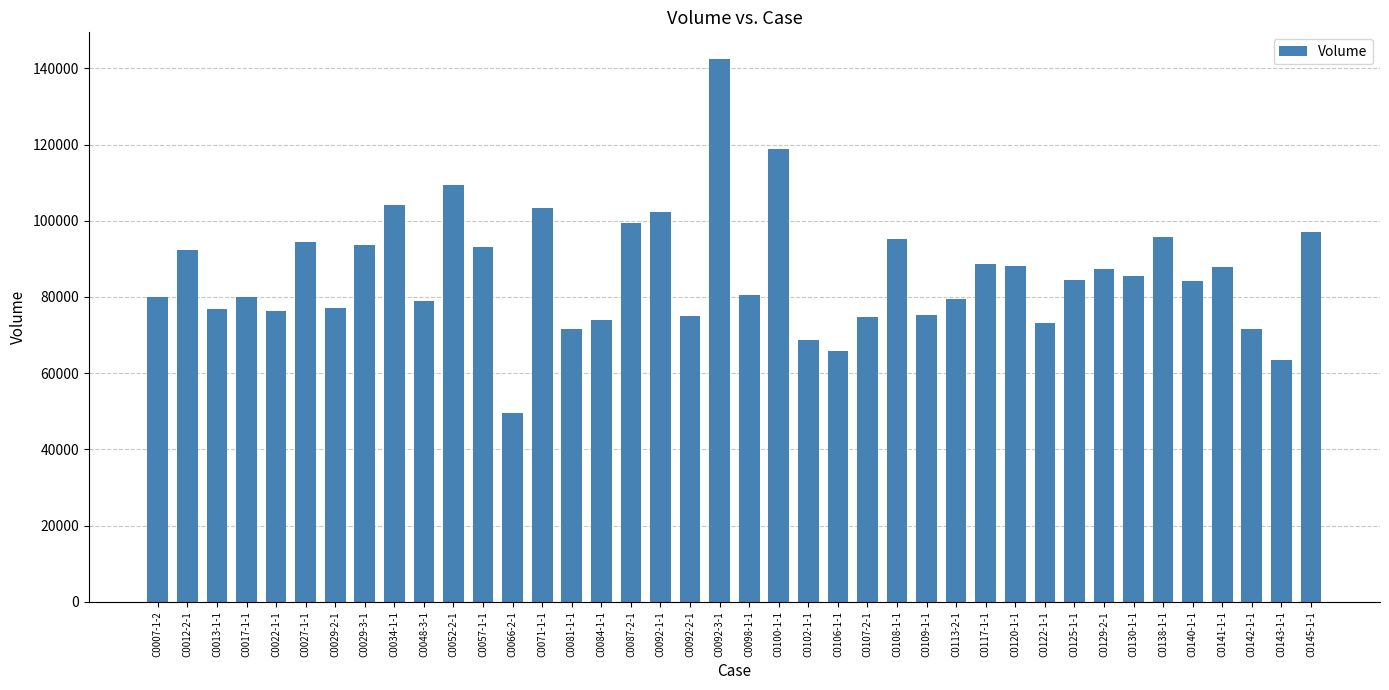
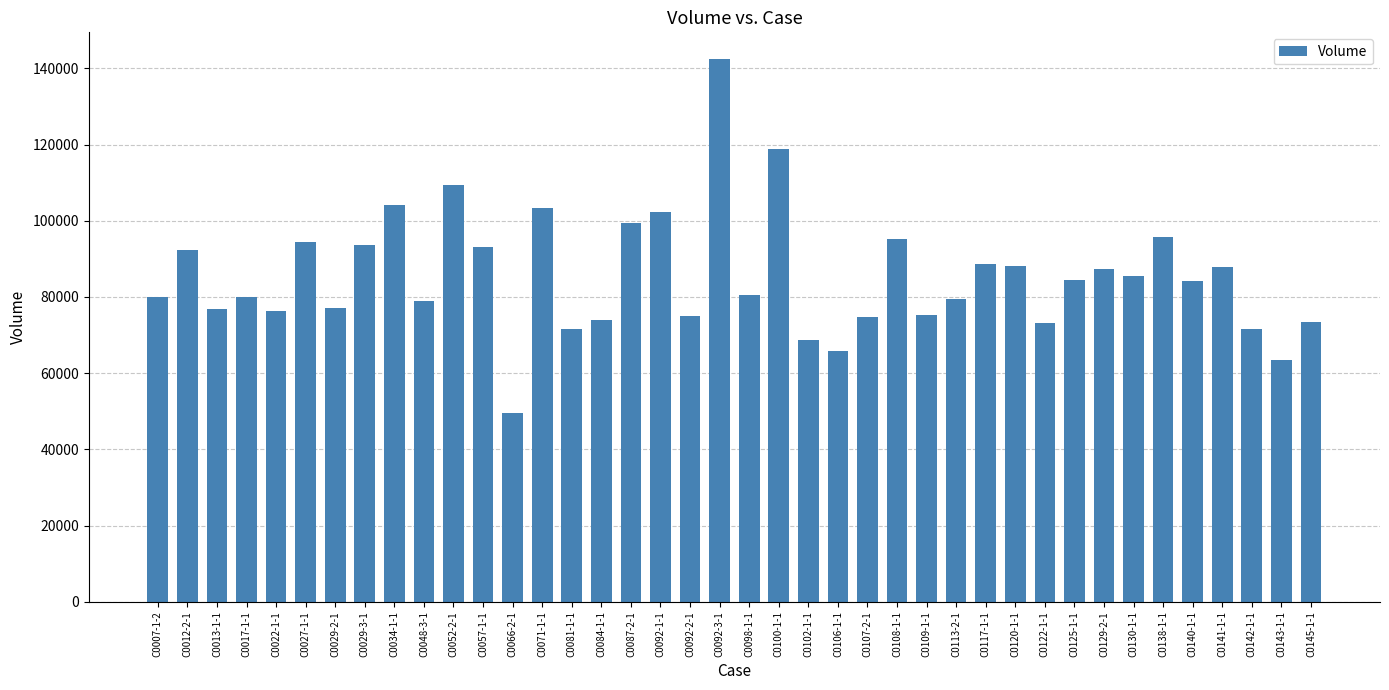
C0145-1-1: 97000 -> 74000
